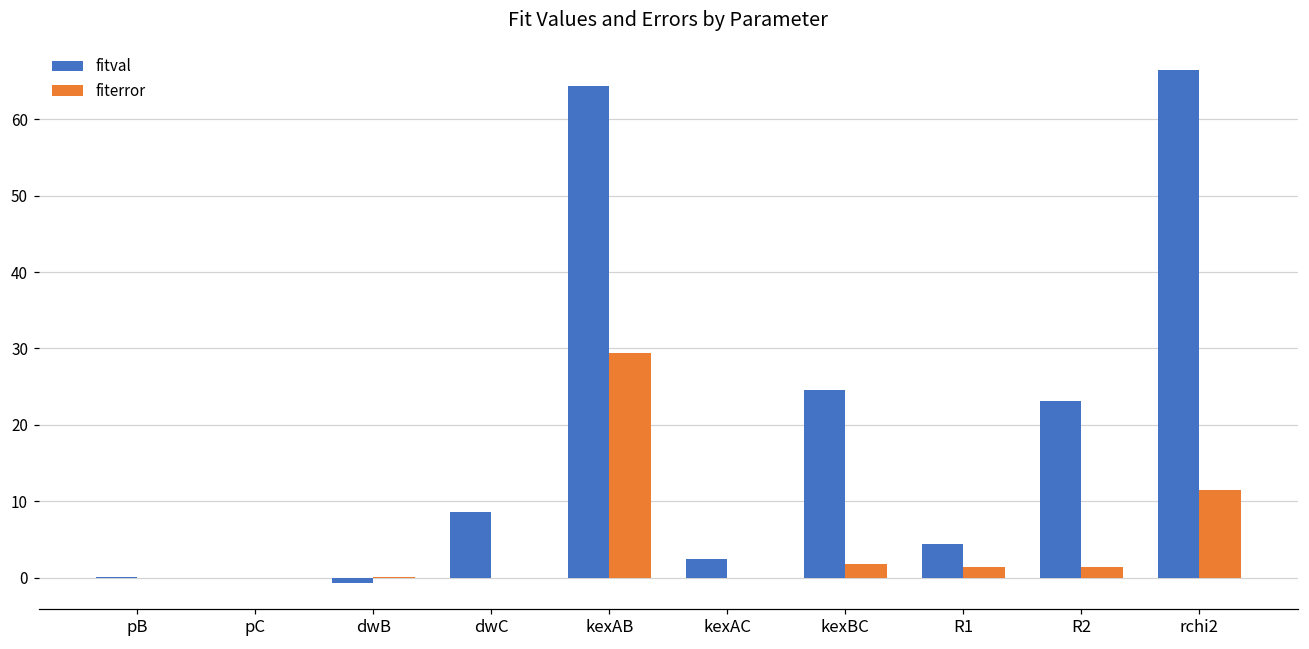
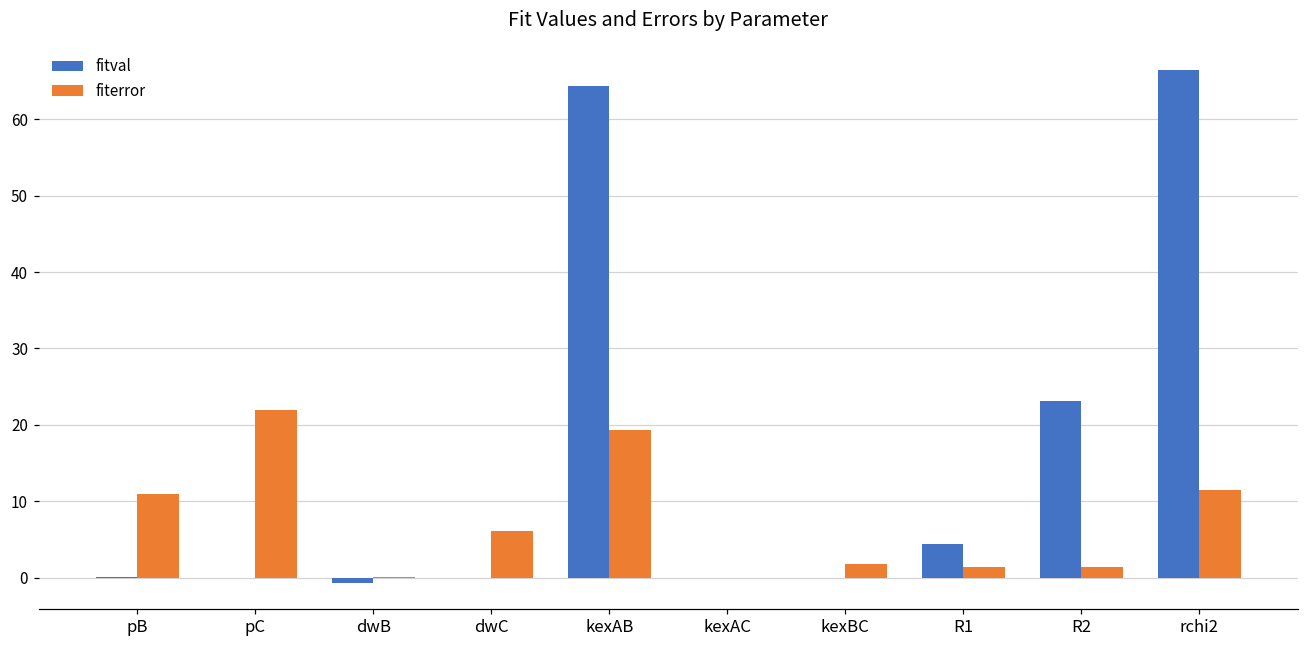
fiterror, pB: 0 -> 11
fiterror, pC: 0 -> 22
fitval, dwC: 9 -> 0
fiterror, dwC: 0 -> 6
fiterror, kexAB: 29 -> 19
fitval, kexAC: 2 -> 0
fitval, kexBC: 25 -> 0
